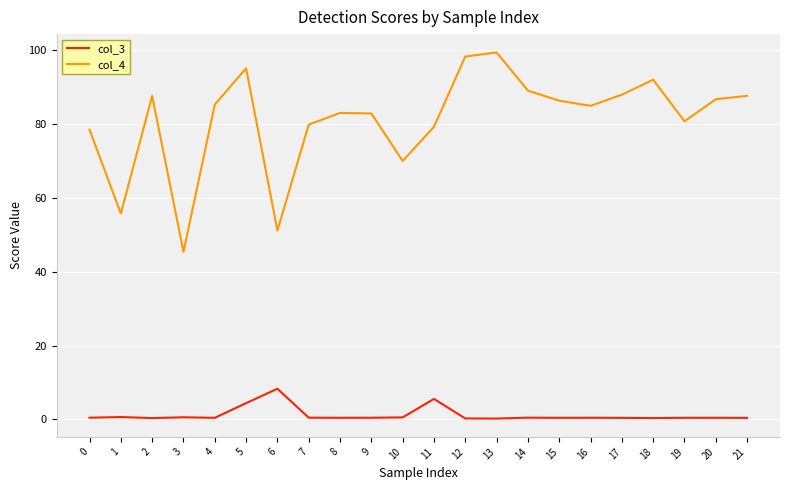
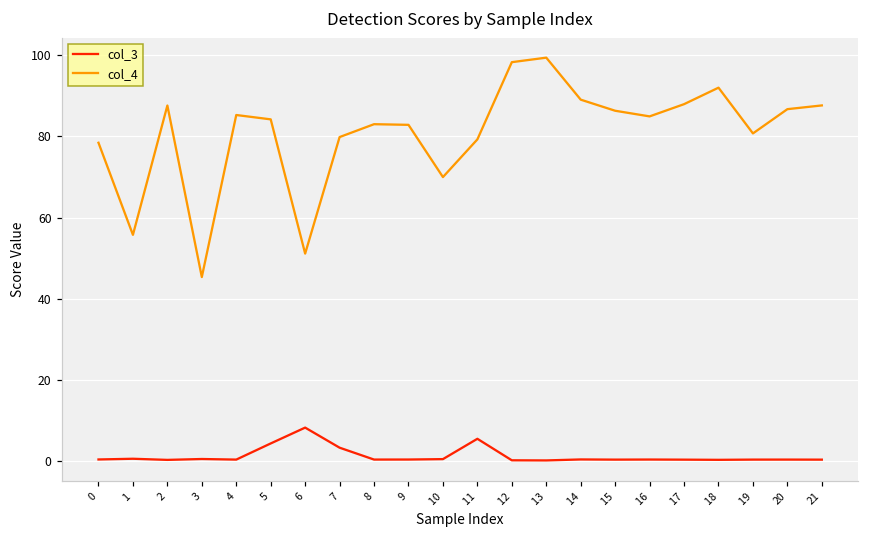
col_4, 5: 95 -> 84
col_3, 7: 0 -> 3
